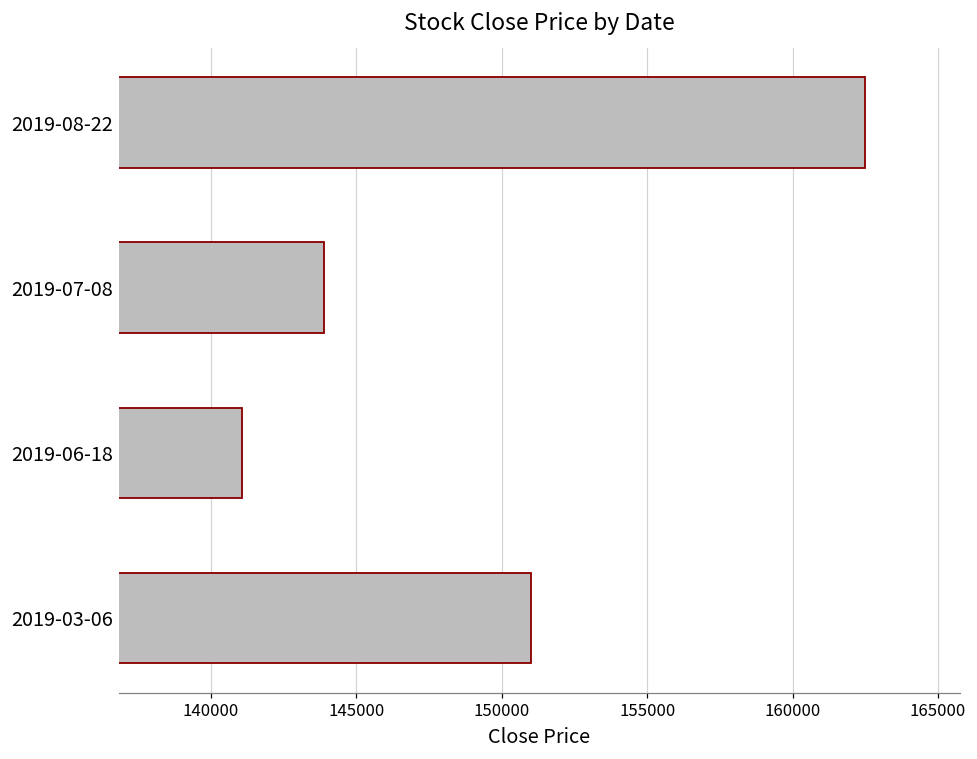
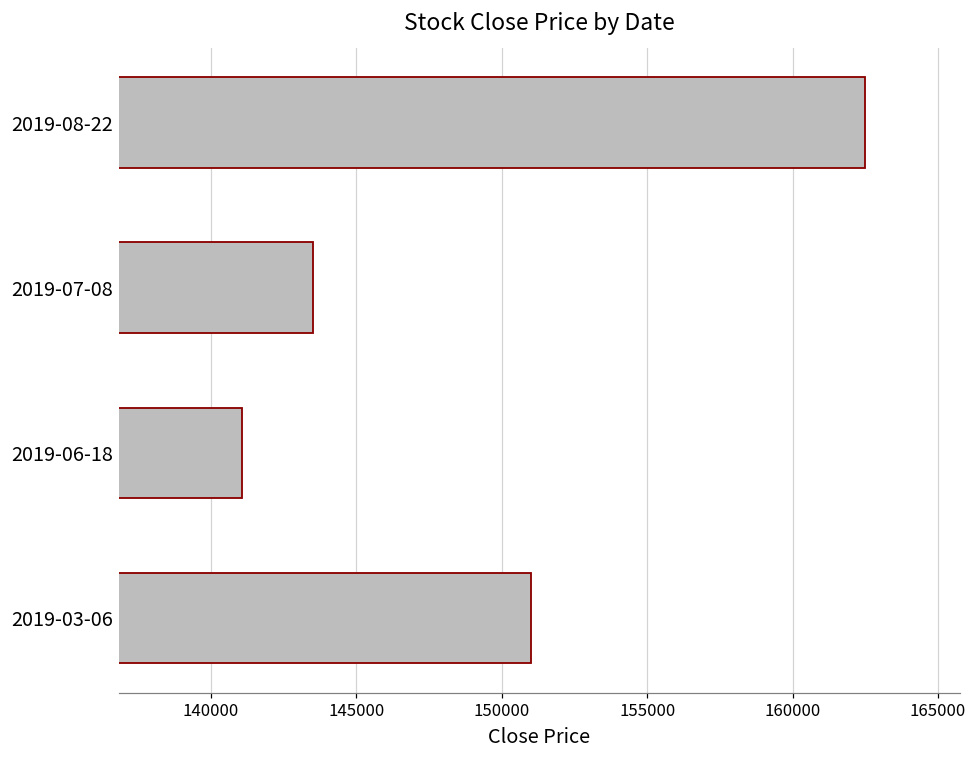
2019-07-08: 143900 -> 143500
